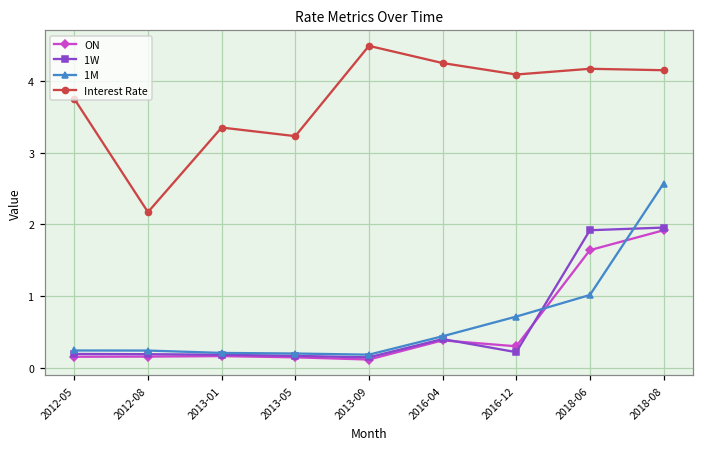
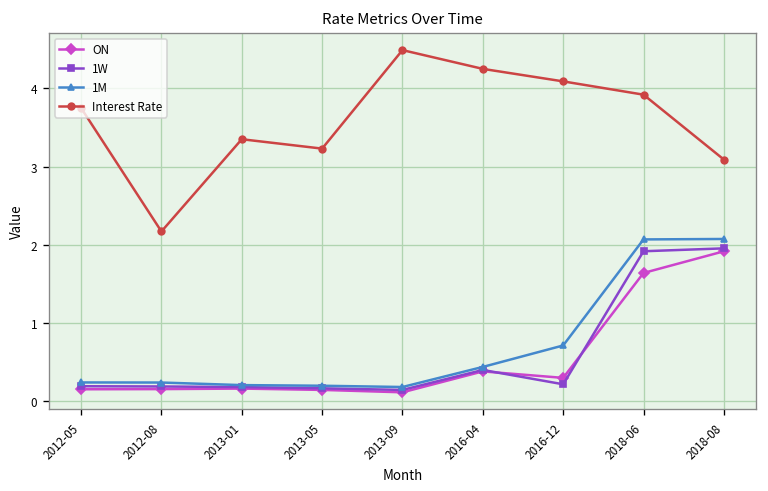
1M, 2018-06: 1.0 -> 2.1
Interest Rate, 2018-06: 4.2 -> 3.9
1M, 2018-08: 2.6 -> 2.1
Interest Rate, 2018-08: 4.2 -> 3.1
